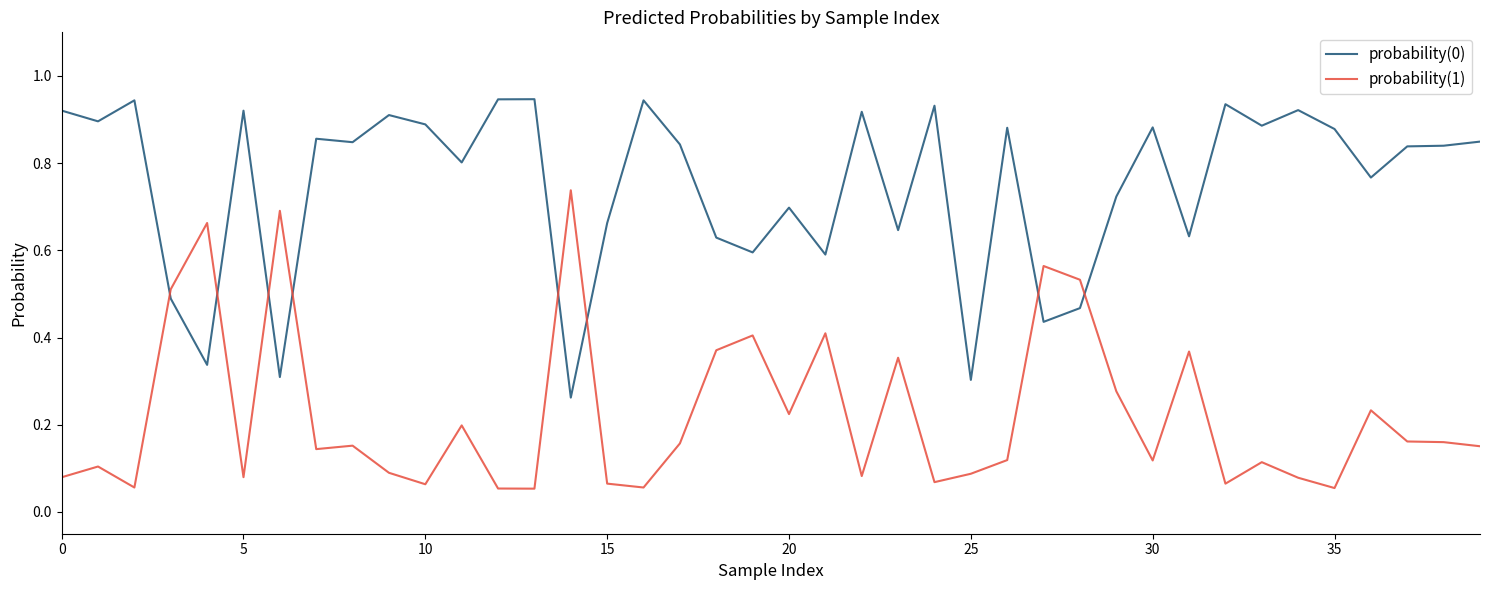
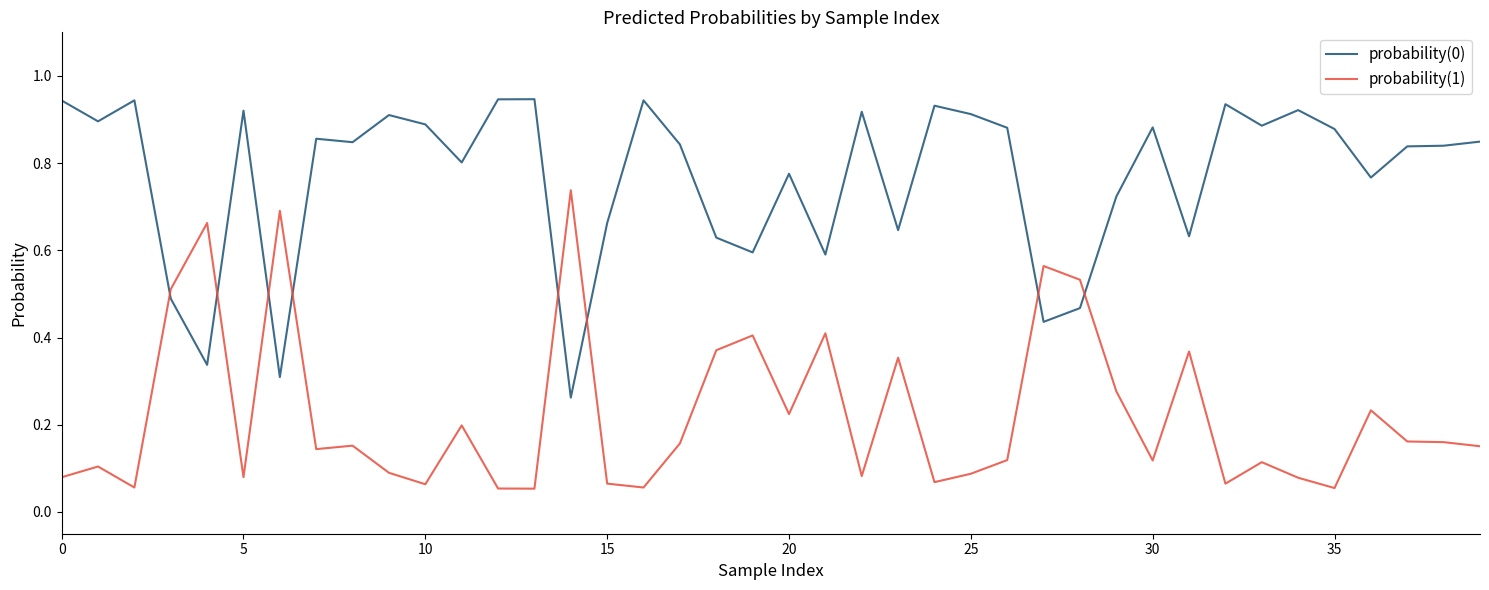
probability(0), 0: 0.92 -> 0.94
probability(0), 20: 0.70 -> 0.78
probability(0), 25: 0.30 -> 0.91
